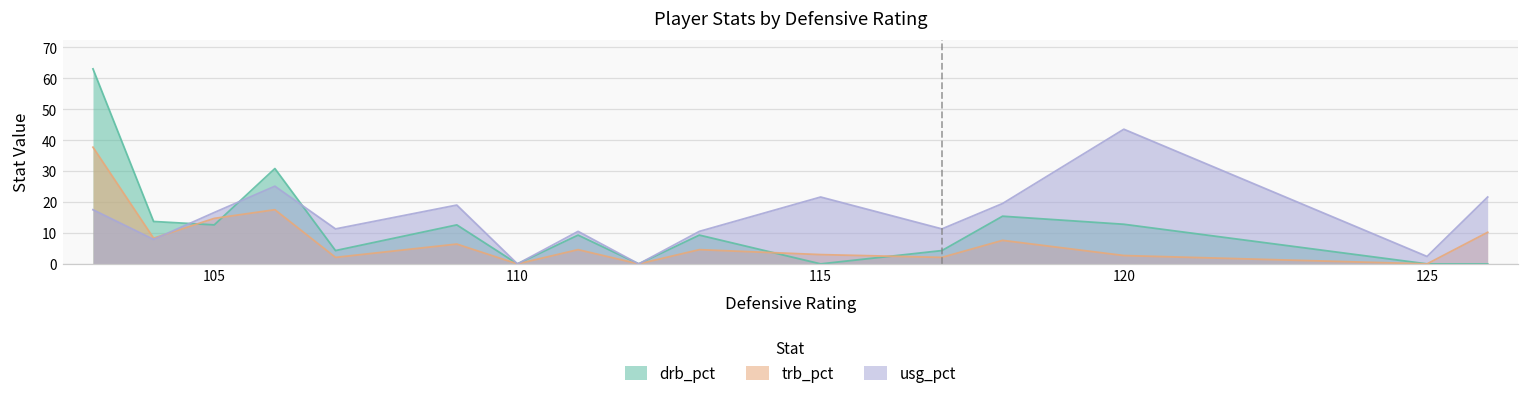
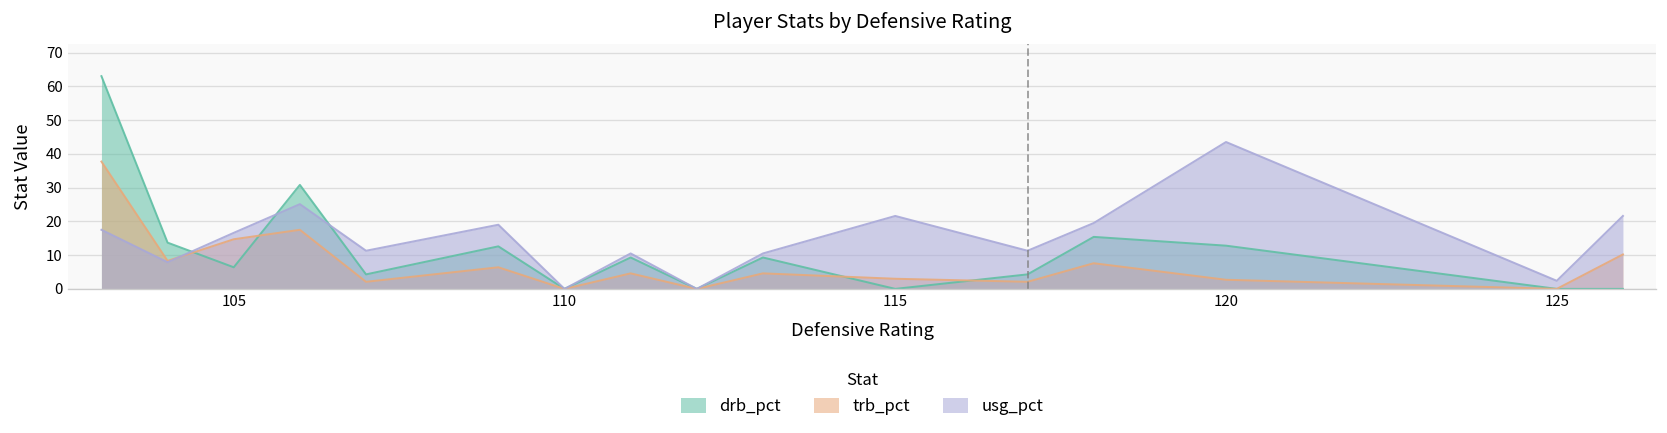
drb_pct, 105: 13 -> 6
